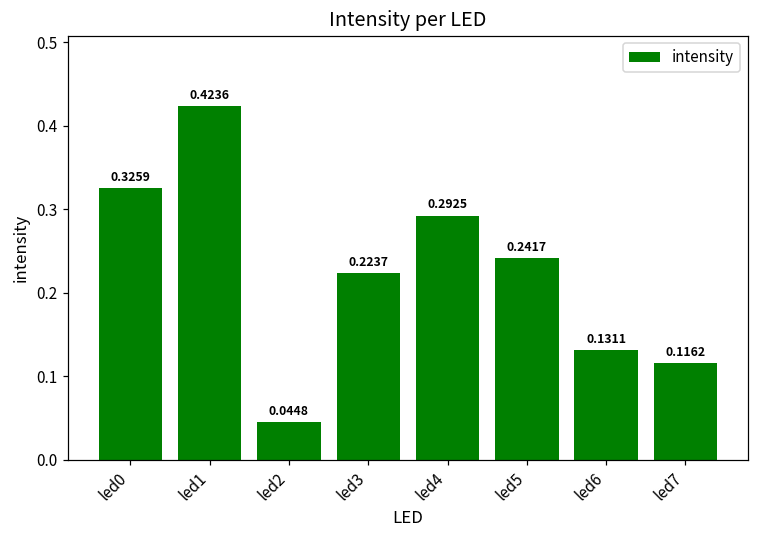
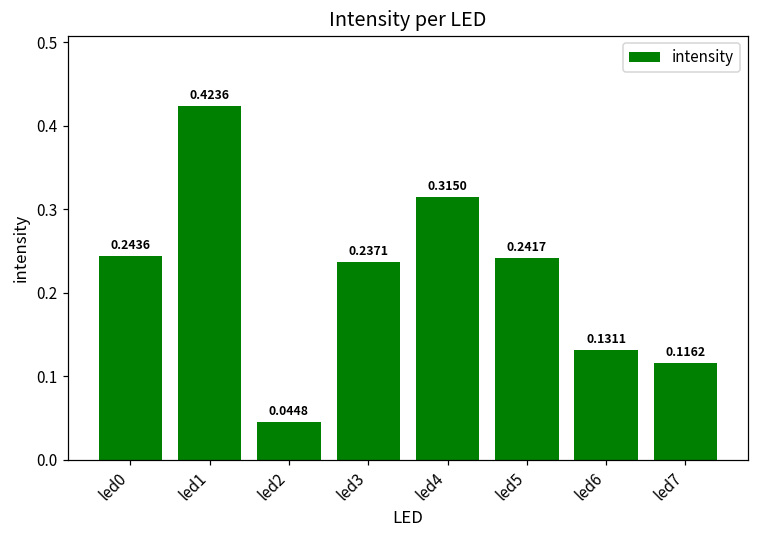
led0: 0.3259 -> 0.2436
led3: 0.2237 -> 0.2371
led4: 0.2925 -> 0.3150
